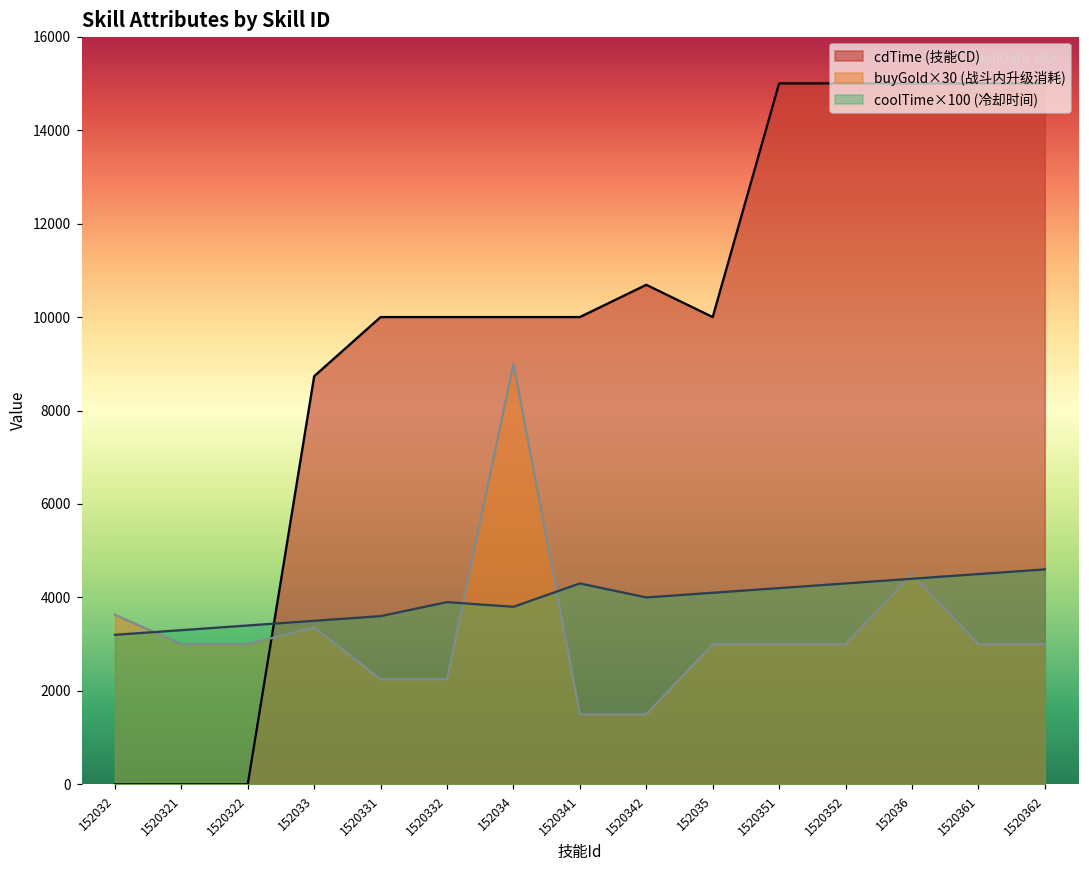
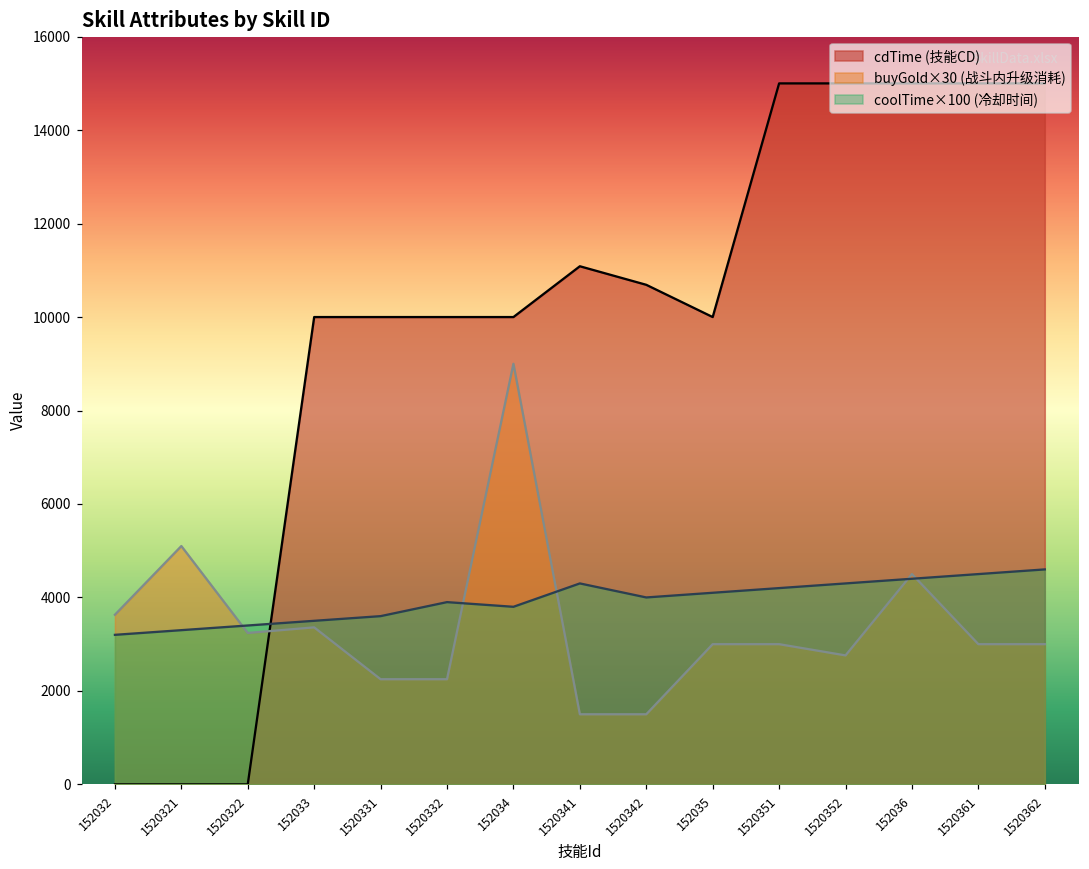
buyGold×30 (战斗内升级消耗), 1520321: 3000 -> 5100
buyGold×30 (战斗内升级消耗), 1520322: 3000 -> 3200
cdTime (技能CD), 152033: 8700 -> 10000
cdTime (技能CD), 1520341: 10000 -> 11100
buyGold×30 (战斗内升级消耗), 1520352: 3000 -> 2800
